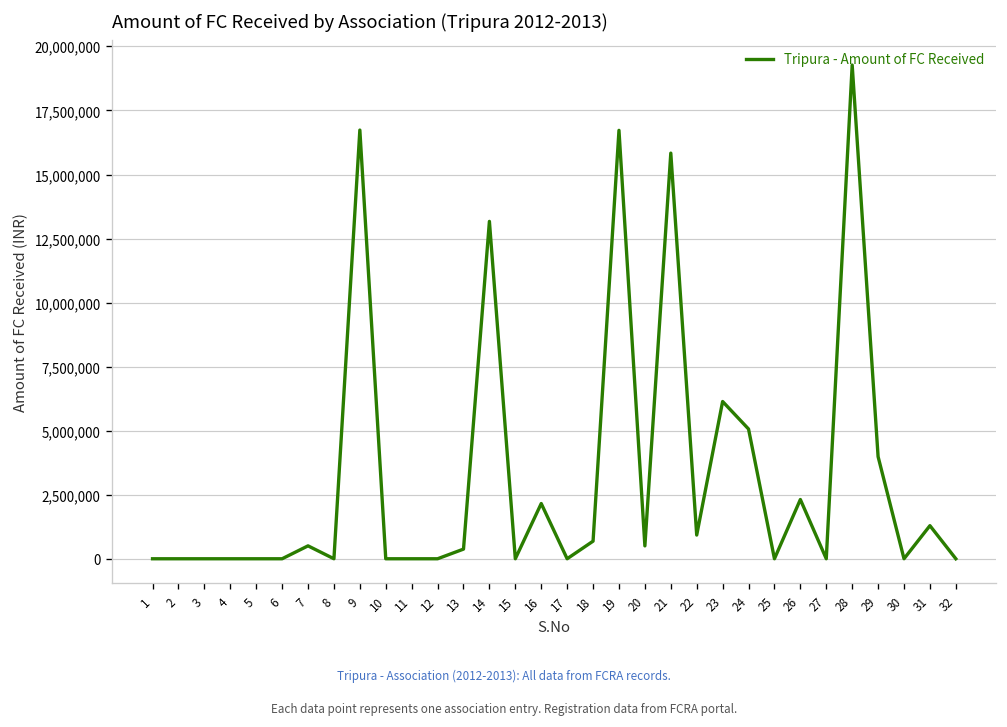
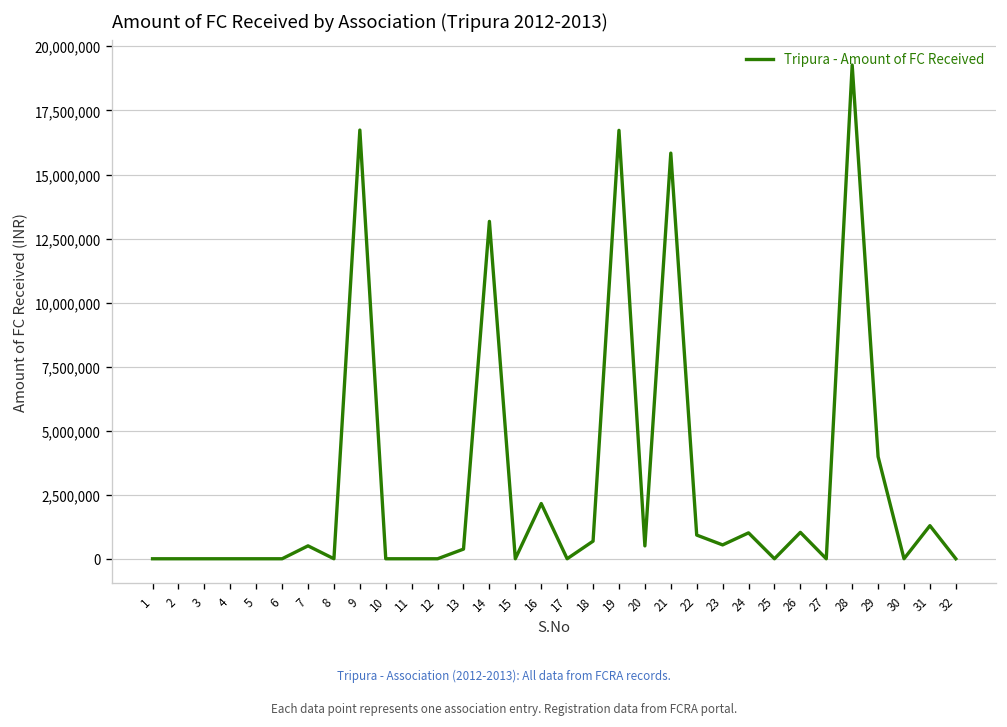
23: 6,100,000 -> 500,000
24: 5,100,000 -> 1,000,000
26: 2,300,000 -> 1,000,000
